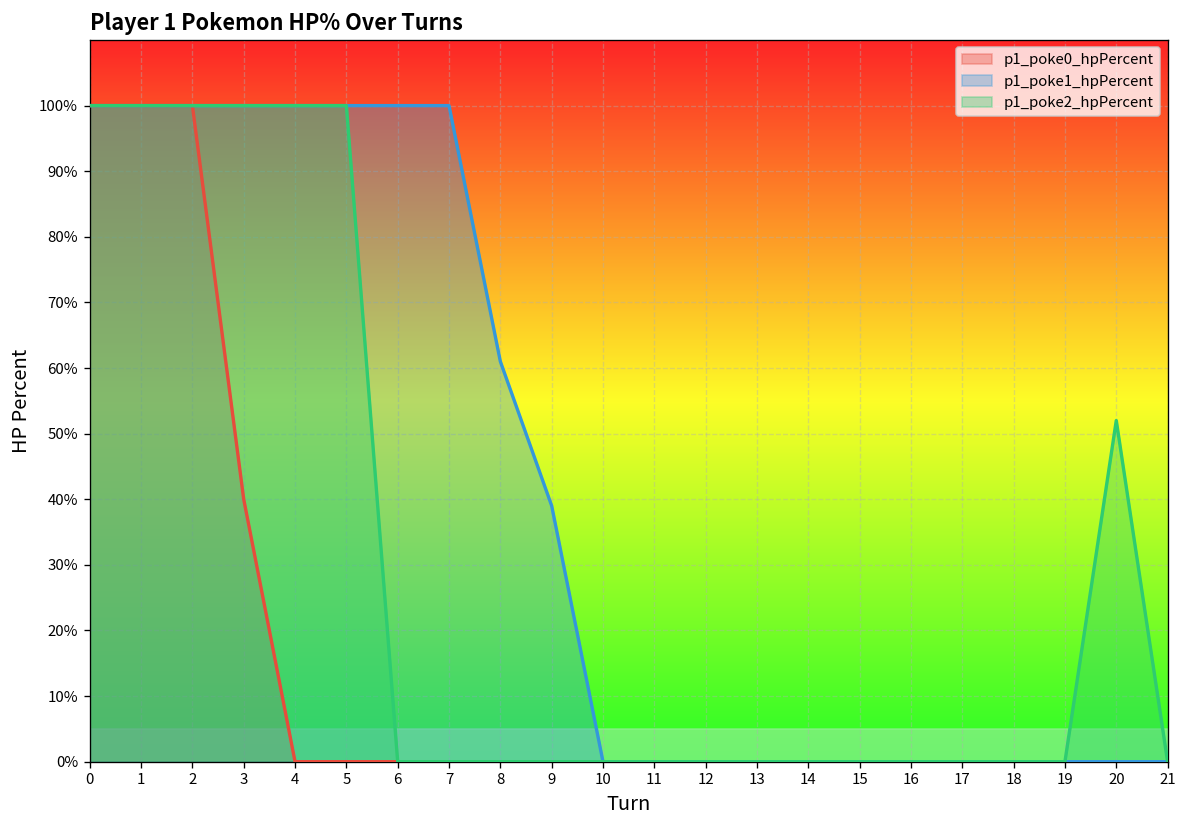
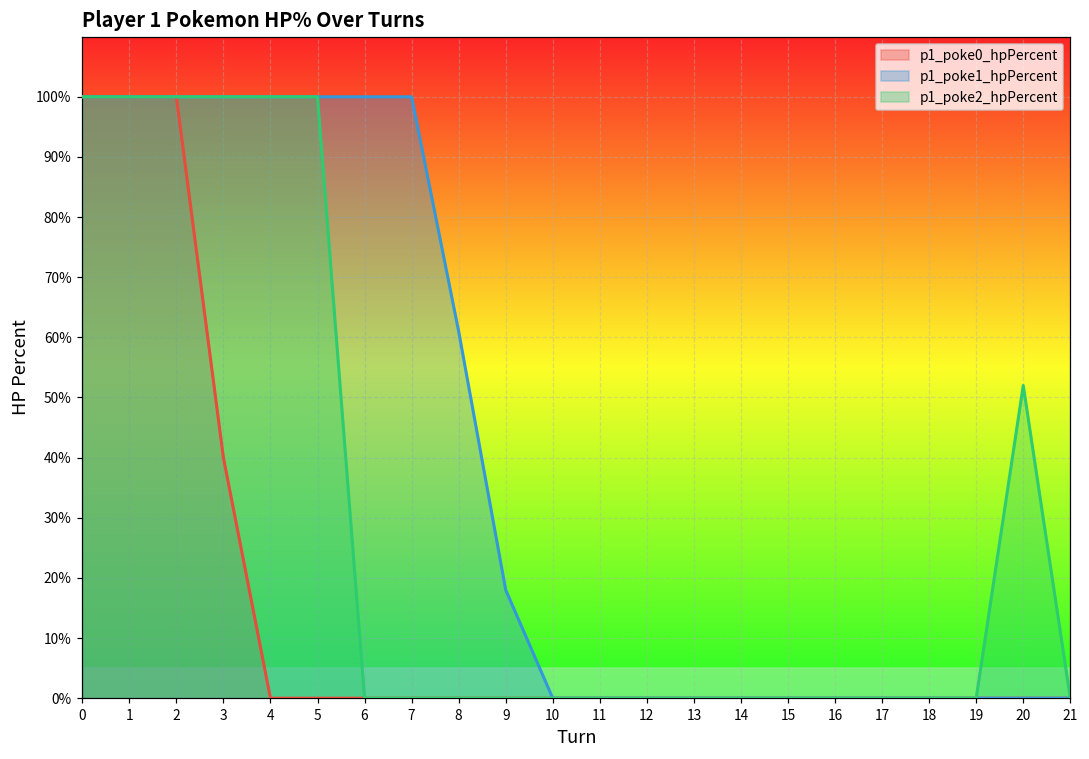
p1_poke1_hpPercent, 9: 39% -> 18%
